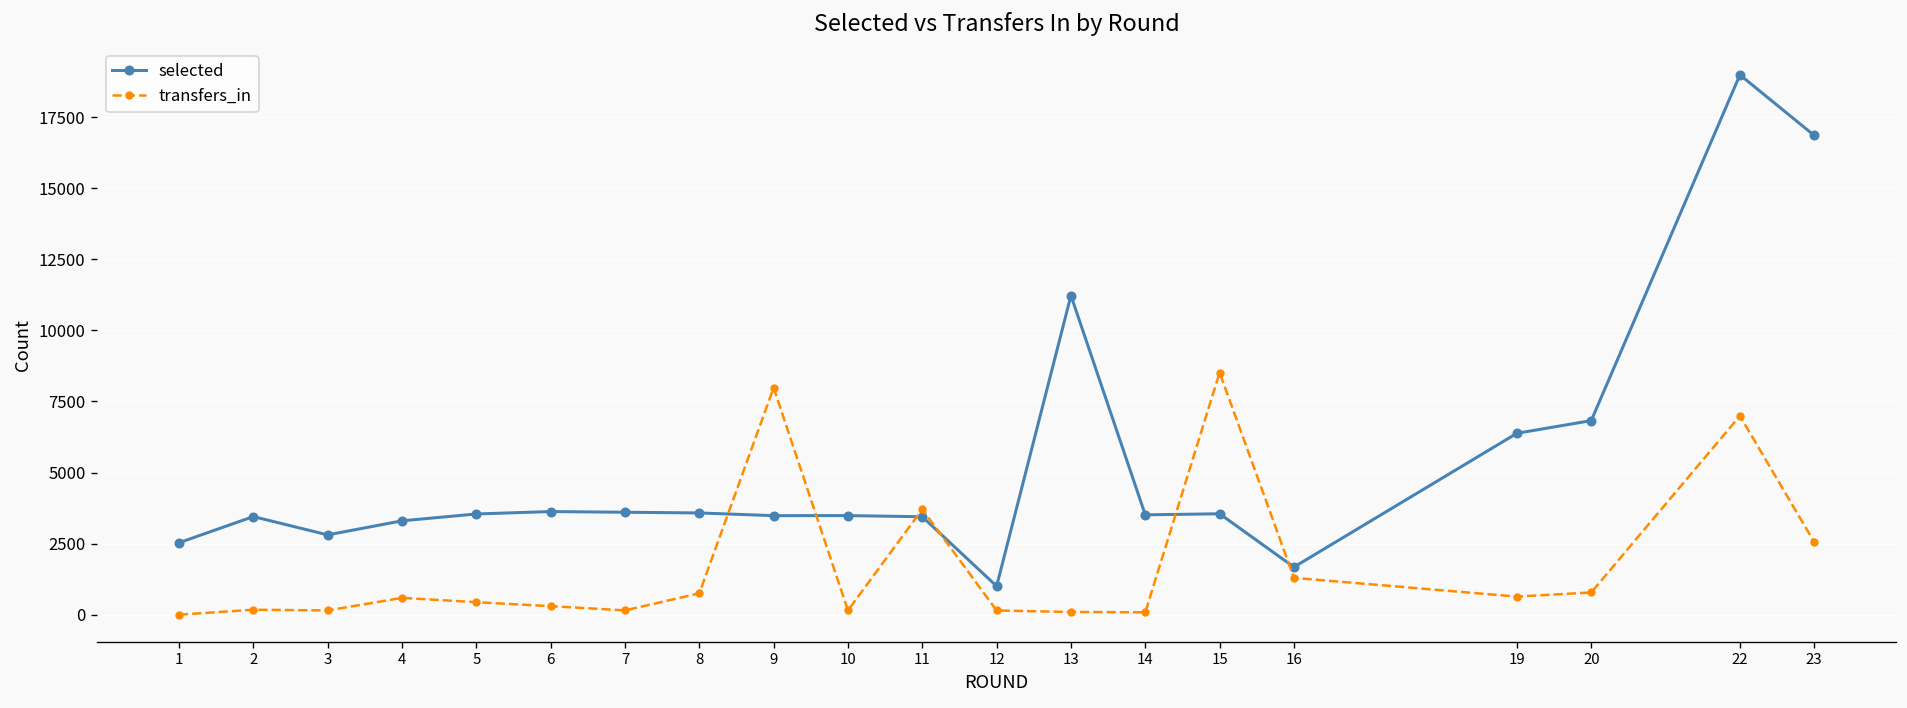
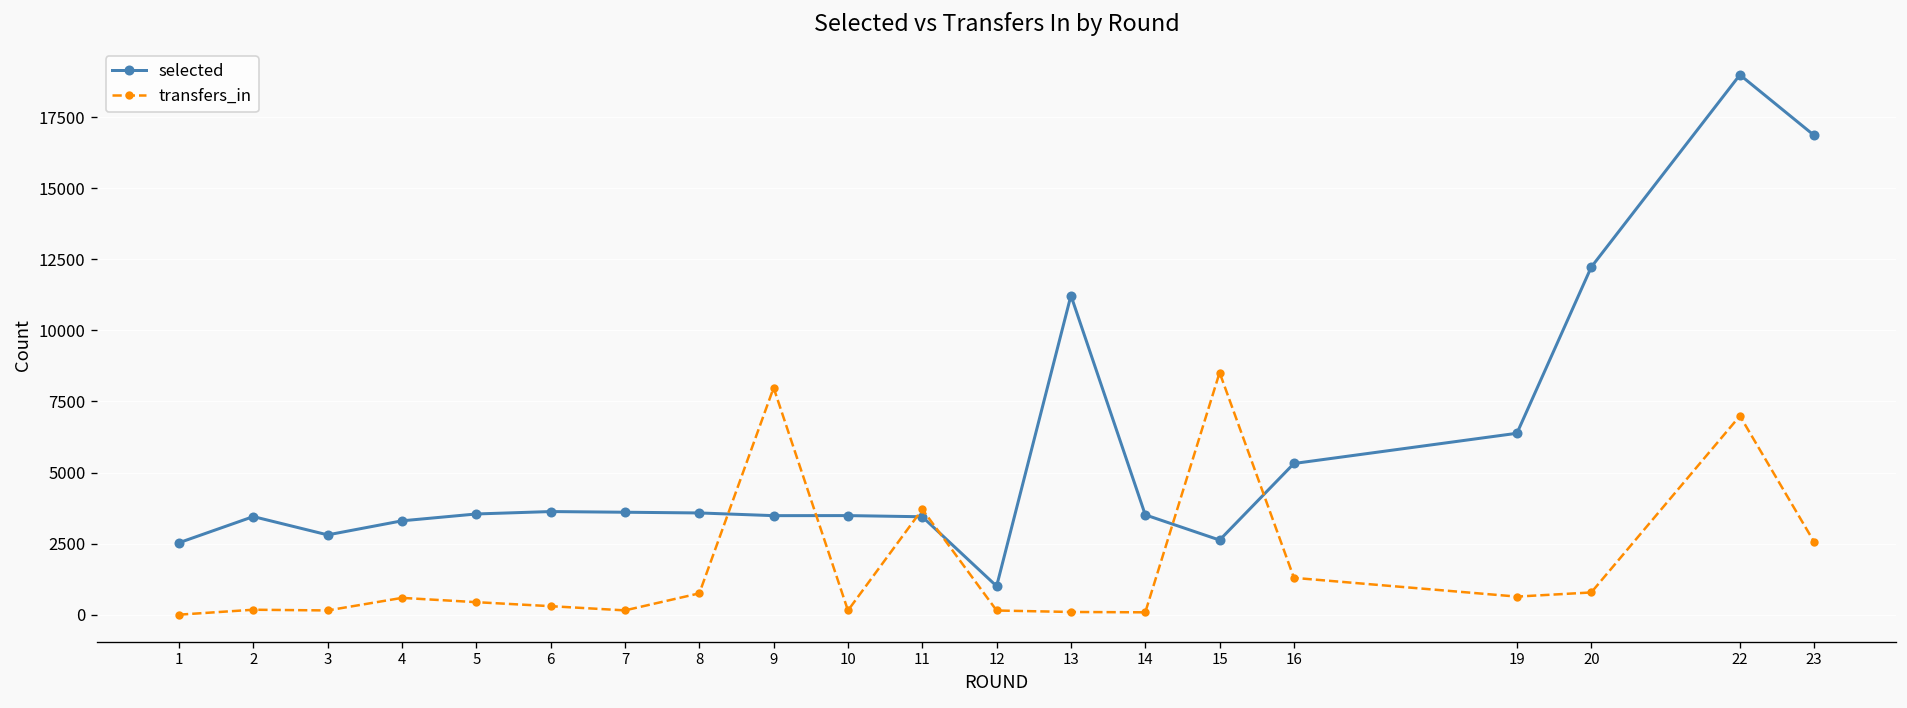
selected, 15: 3600 -> 2600
selected, 16: 1700 -> 5300
selected, 20: 6800 -> 12200
